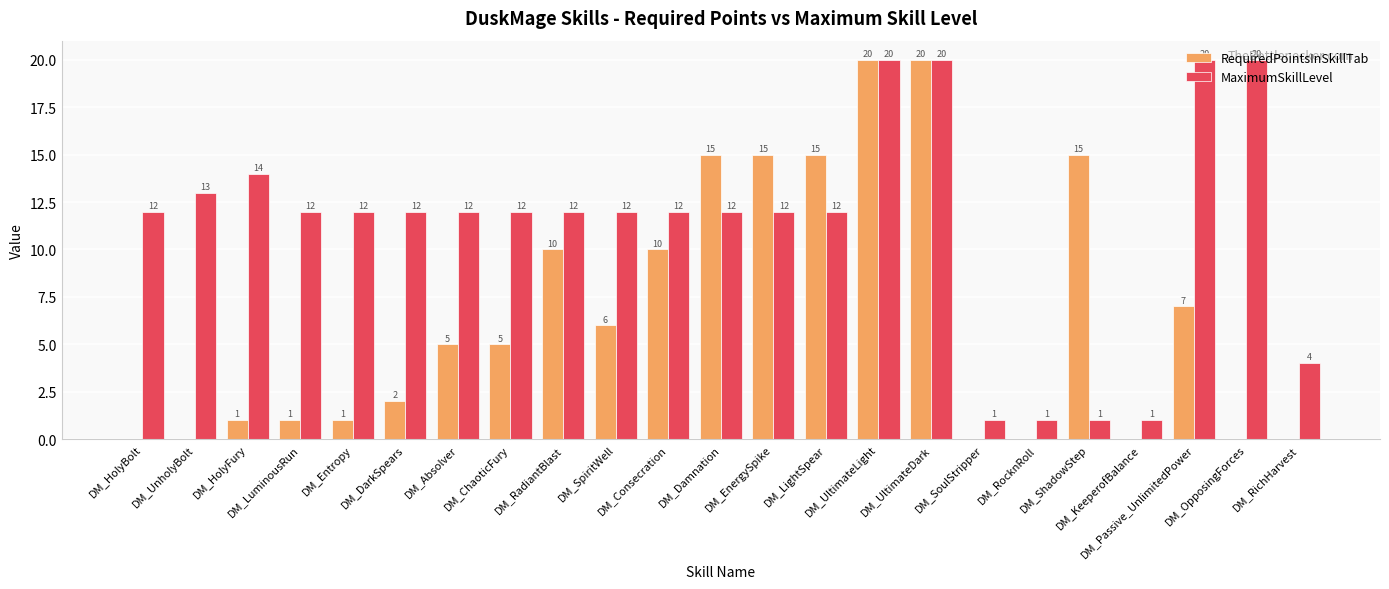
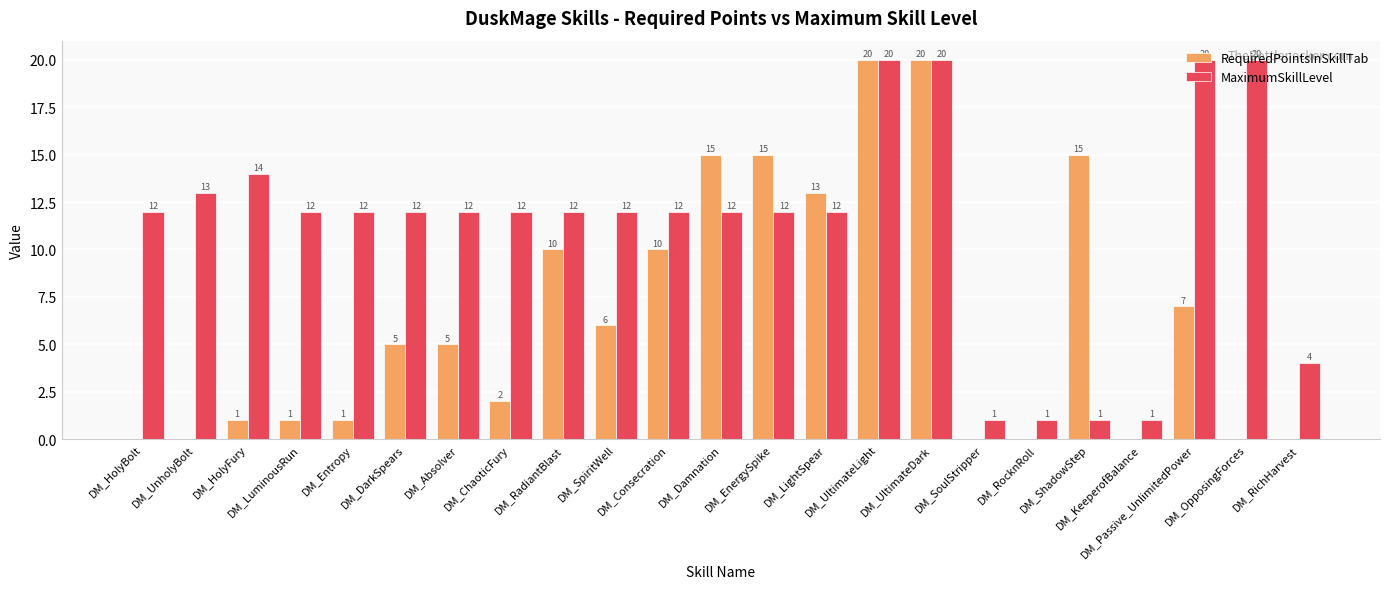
RequiredPointsInSkillTab, DM_DarkSpears: 2 -> 5
RequiredPointsInSkillTab, DM_ChaoticFury: 5 -> 2
RequiredPointsInSkillTab, DM_LightSpear: 15 -> 13
